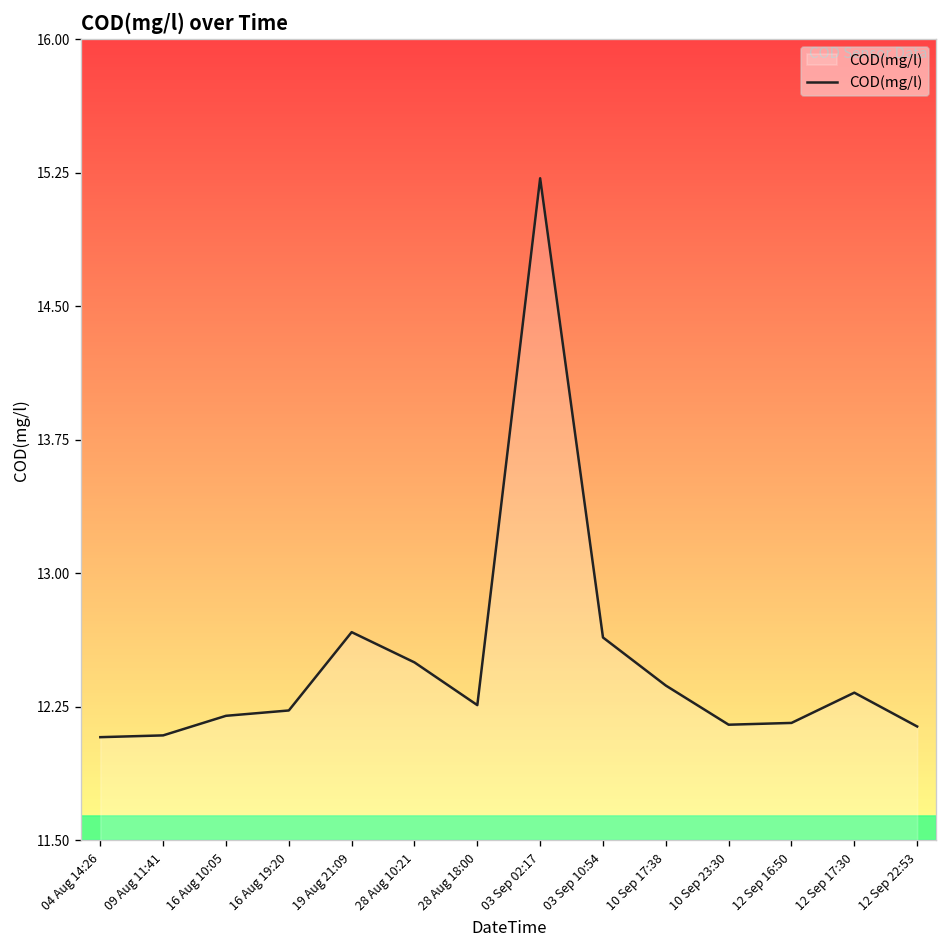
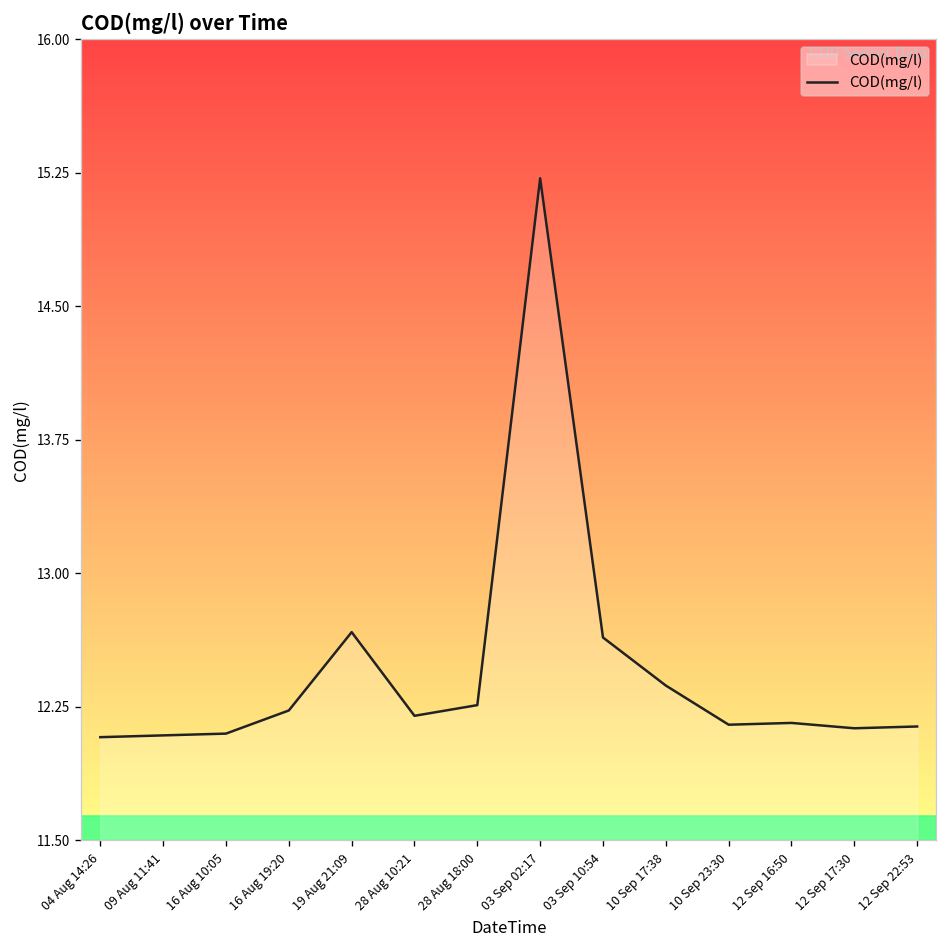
16 Aug 10:05: 12.2 -> 12.1
28 Aug 10:21: 12.5 -> 12.2
12 Sep 17:30: 12.33 -> 12.13
